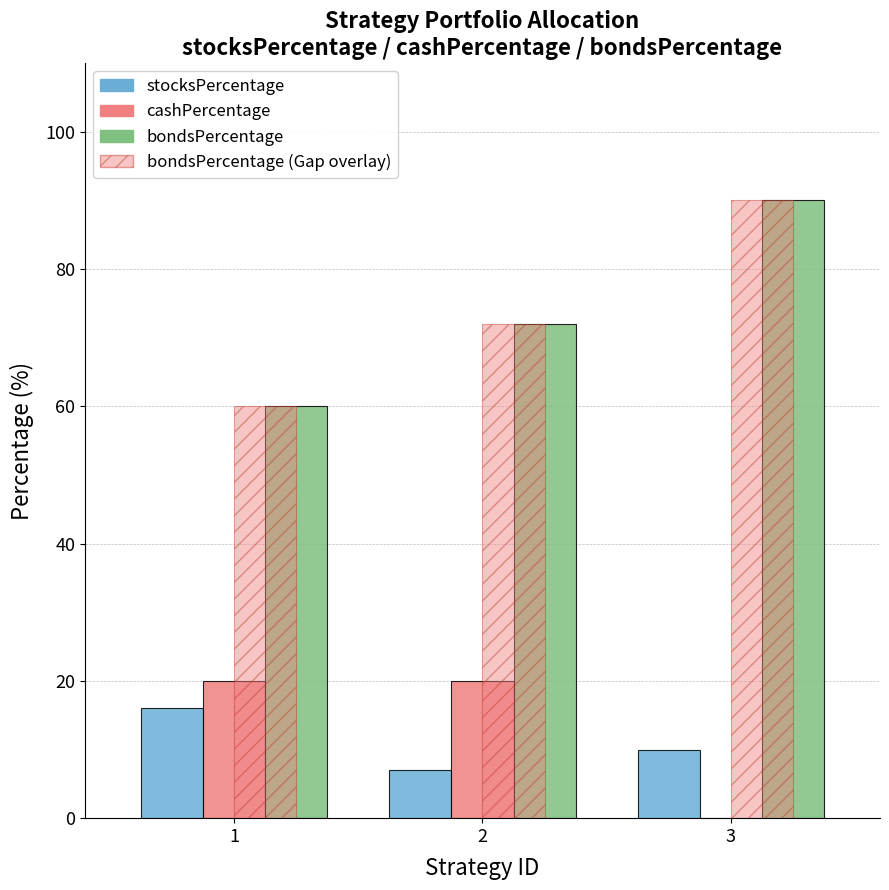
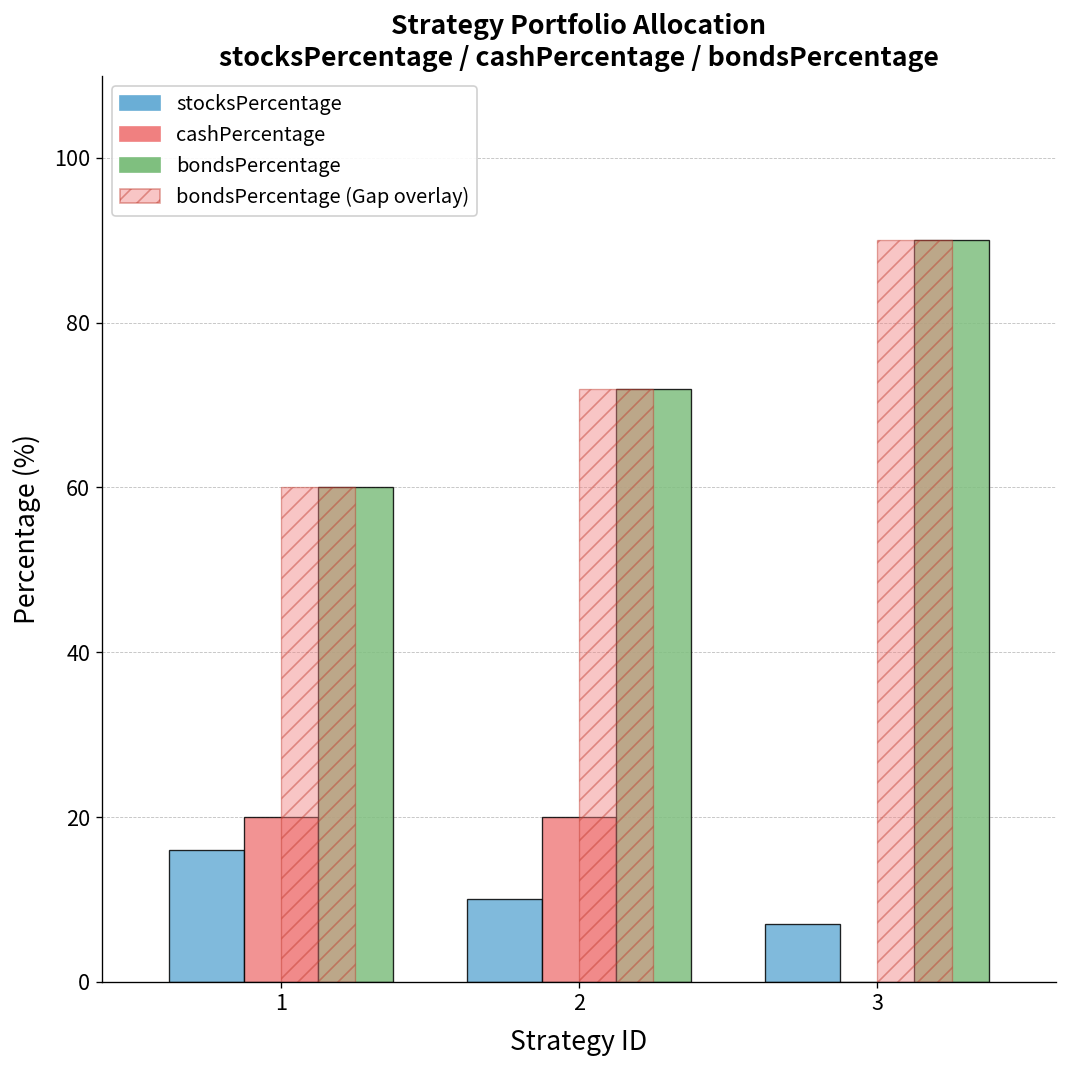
stocksPercentage, 2: 7 -> 10
stocksPercentage, 3: 10 -> 7
